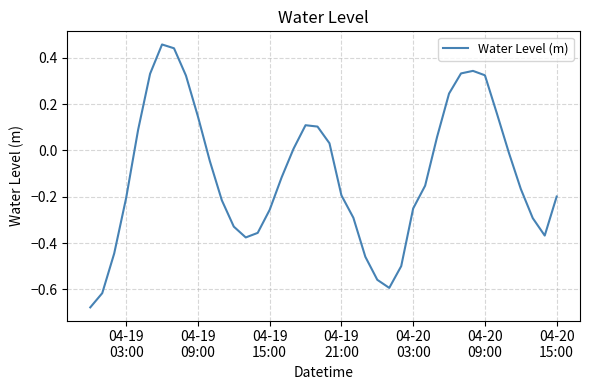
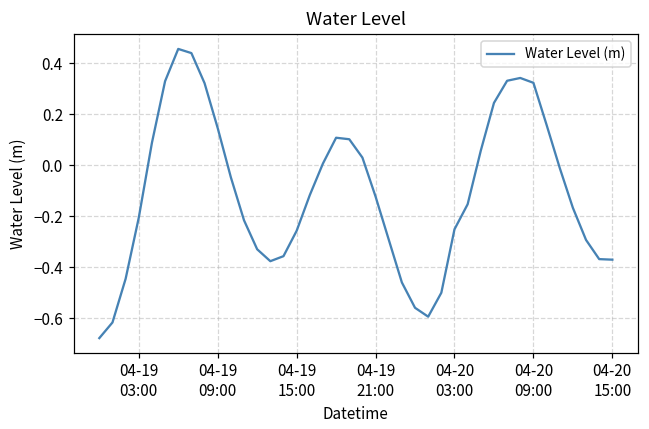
04-19 21:00: -0.19 -> -0.12
04-20 15:00: -0.20 -> -0.37
